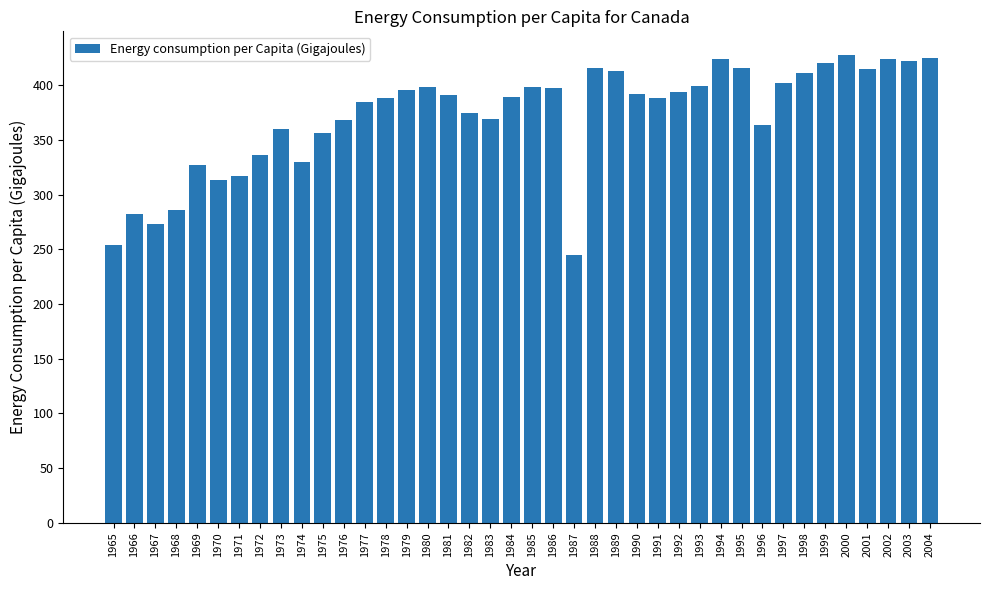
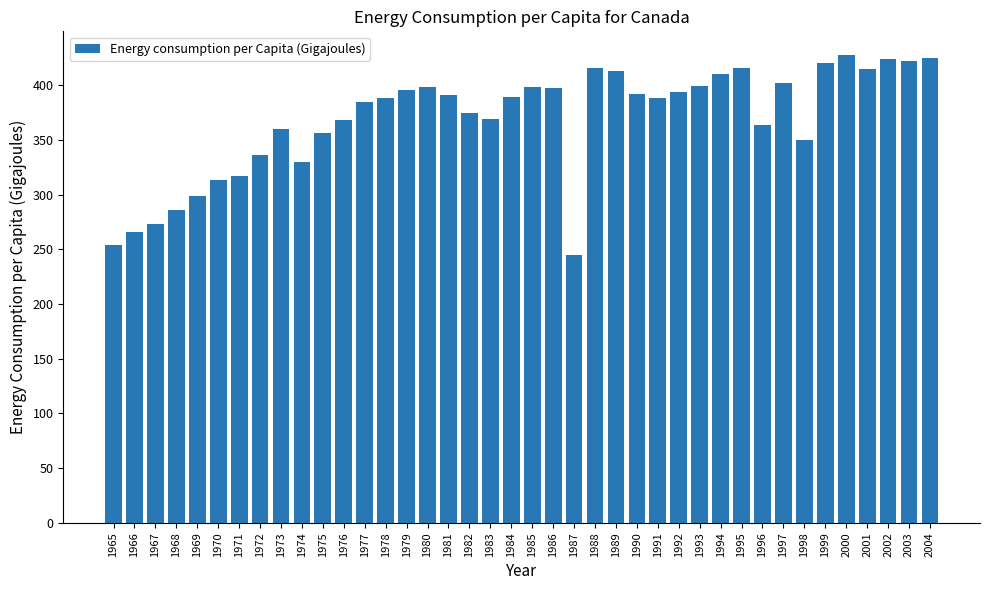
1966: 282 -> 265
1969: 327 -> 299
1994: 424 -> 410
1998: 411 -> 350
